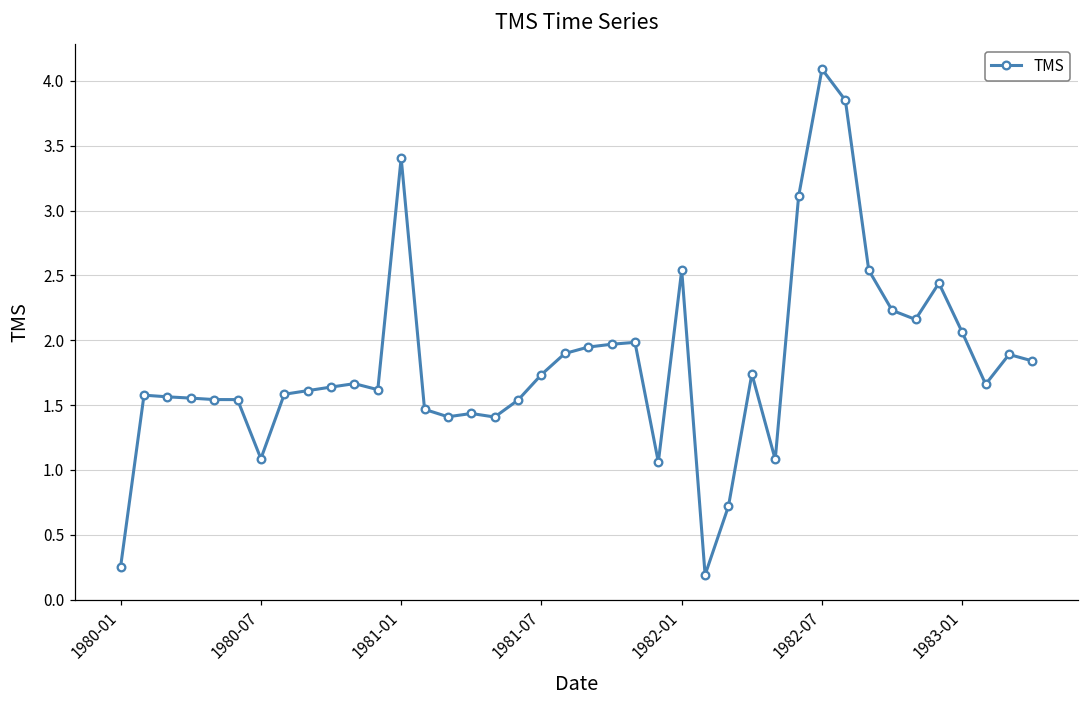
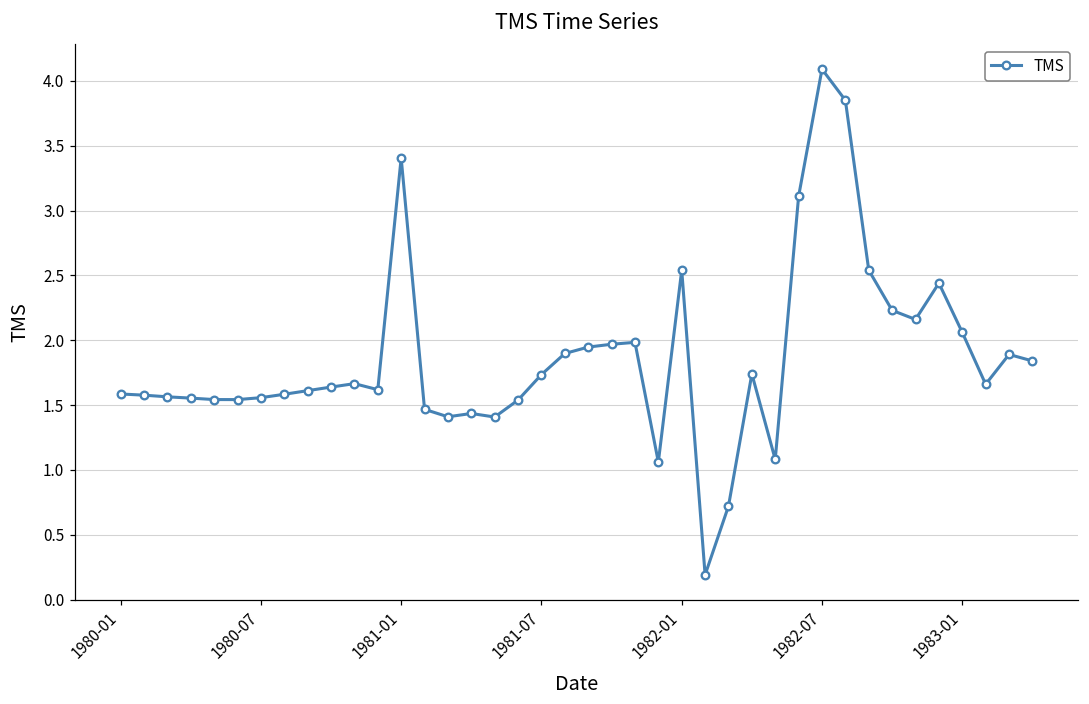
1980-01: 0.25 -> 1.59
1980-07: 1.09 -> 1.56
